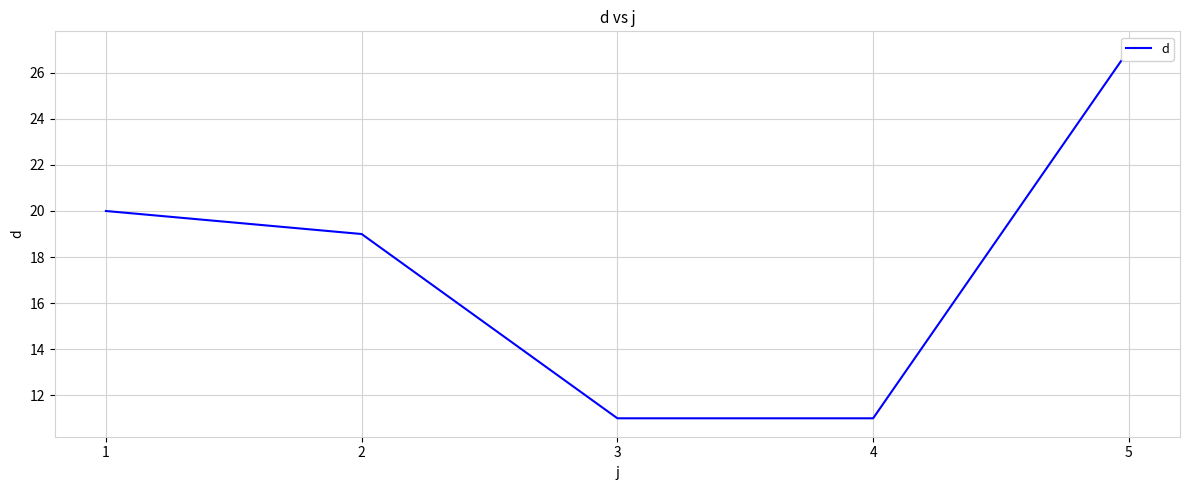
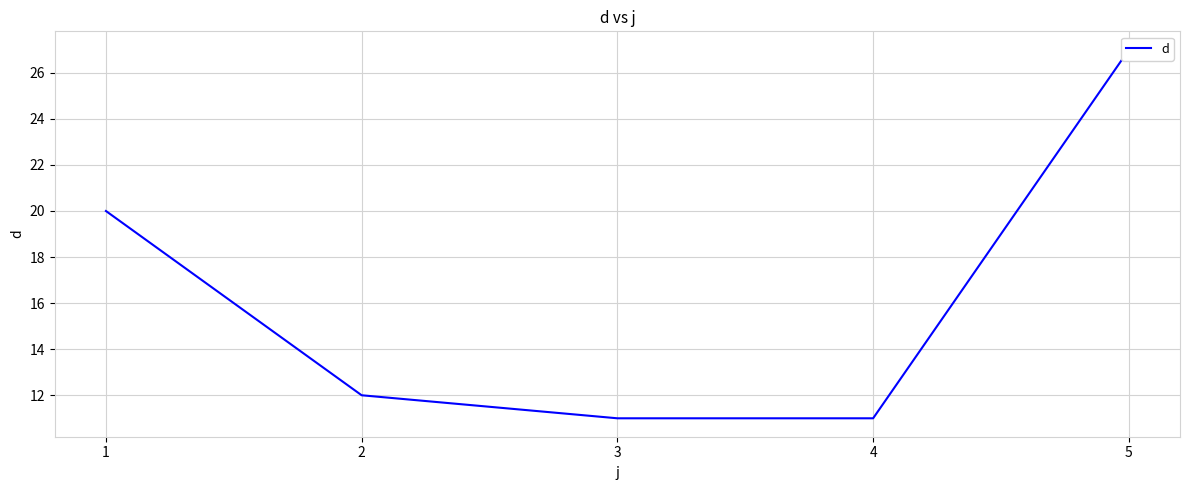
2: 19 -> 12
